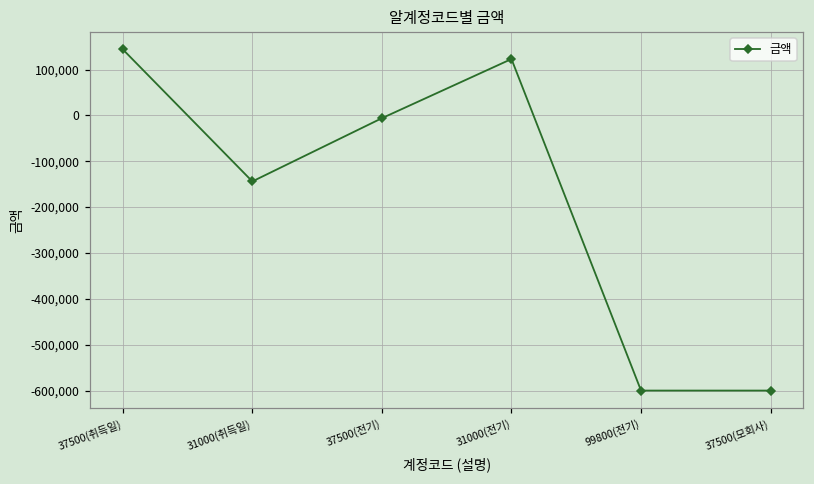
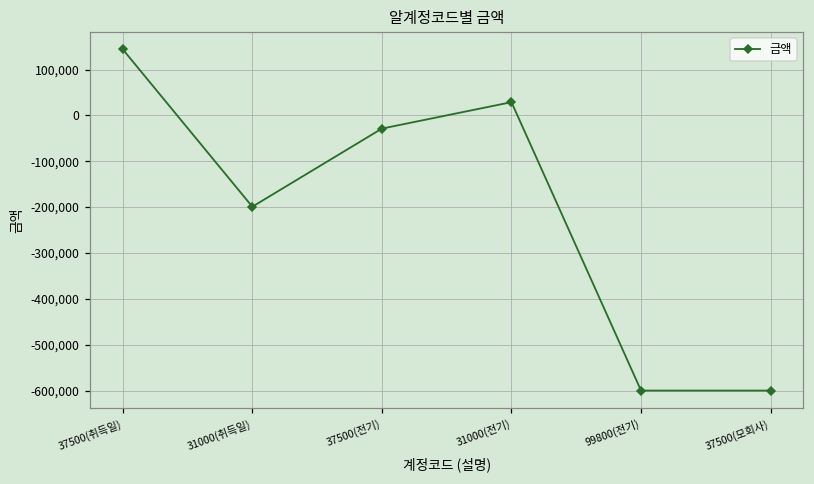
31000(취득일): -140,000 -> -200,000
37500(전기): -10,000 -> -30,000
31000(전기): 120,000 -> 30,000
